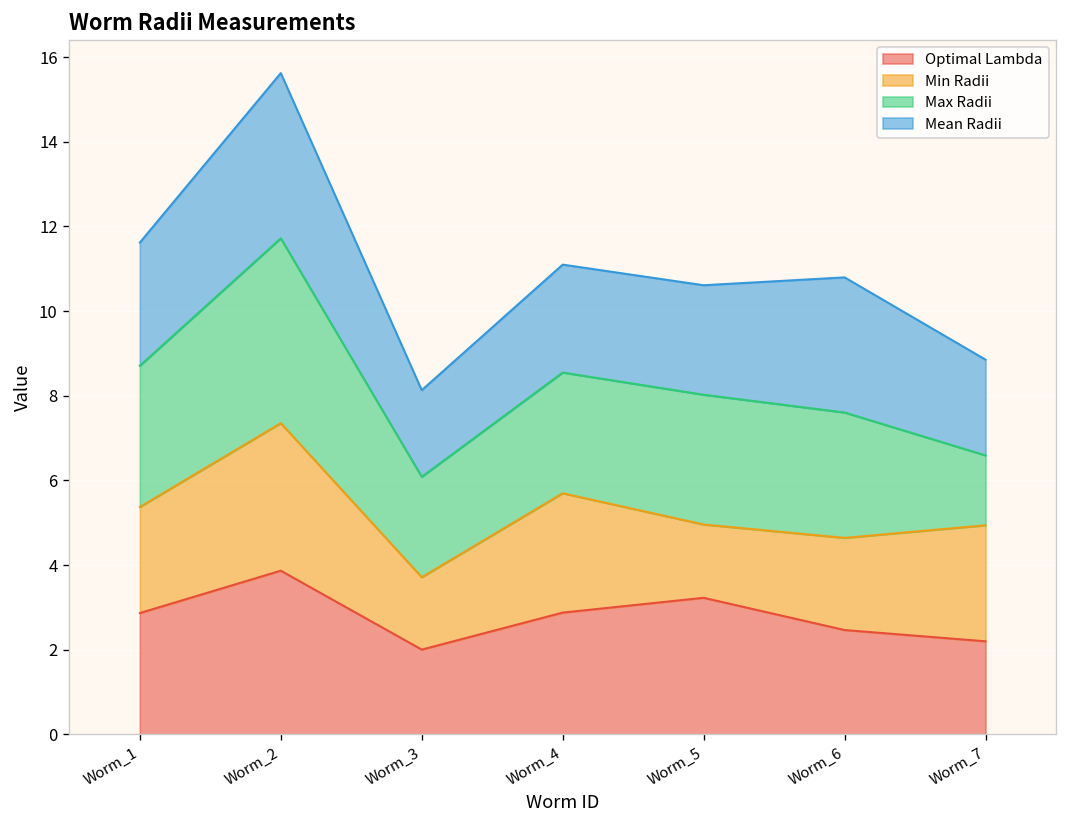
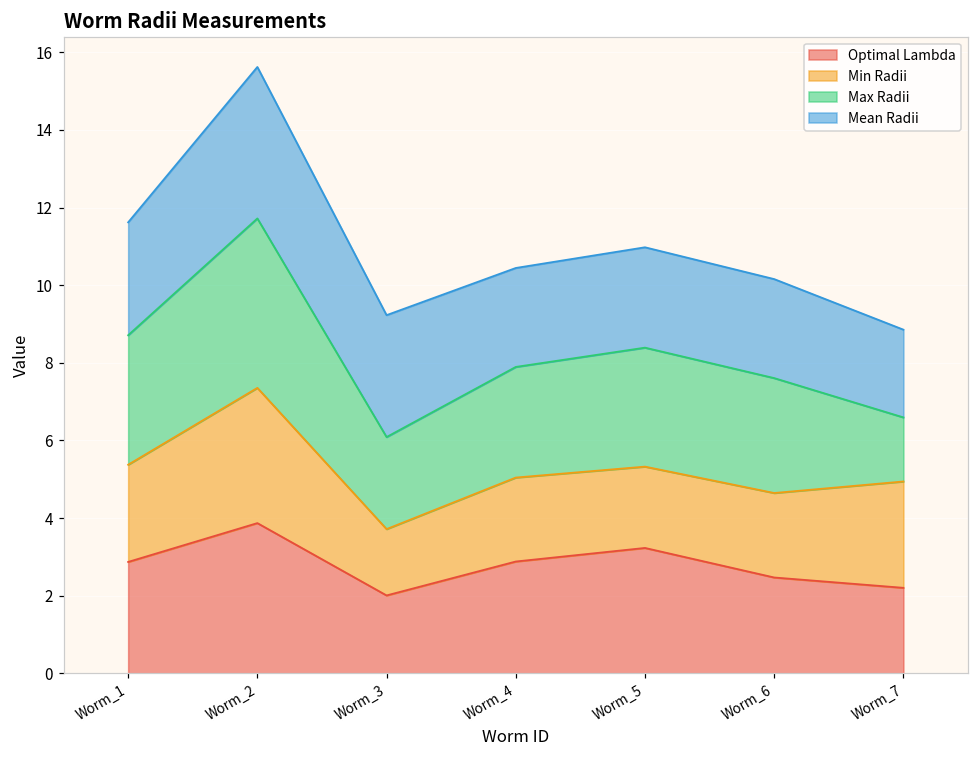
Mean Radii, Worm_3: 2.0 -> 3.1
Min Radii, Worm_4: 2.8 -> 2.2
Min Radii, Worm_5: 1.7 -> 2.1
Mean Radii, Worm_6: 3.2 -> 2.6
